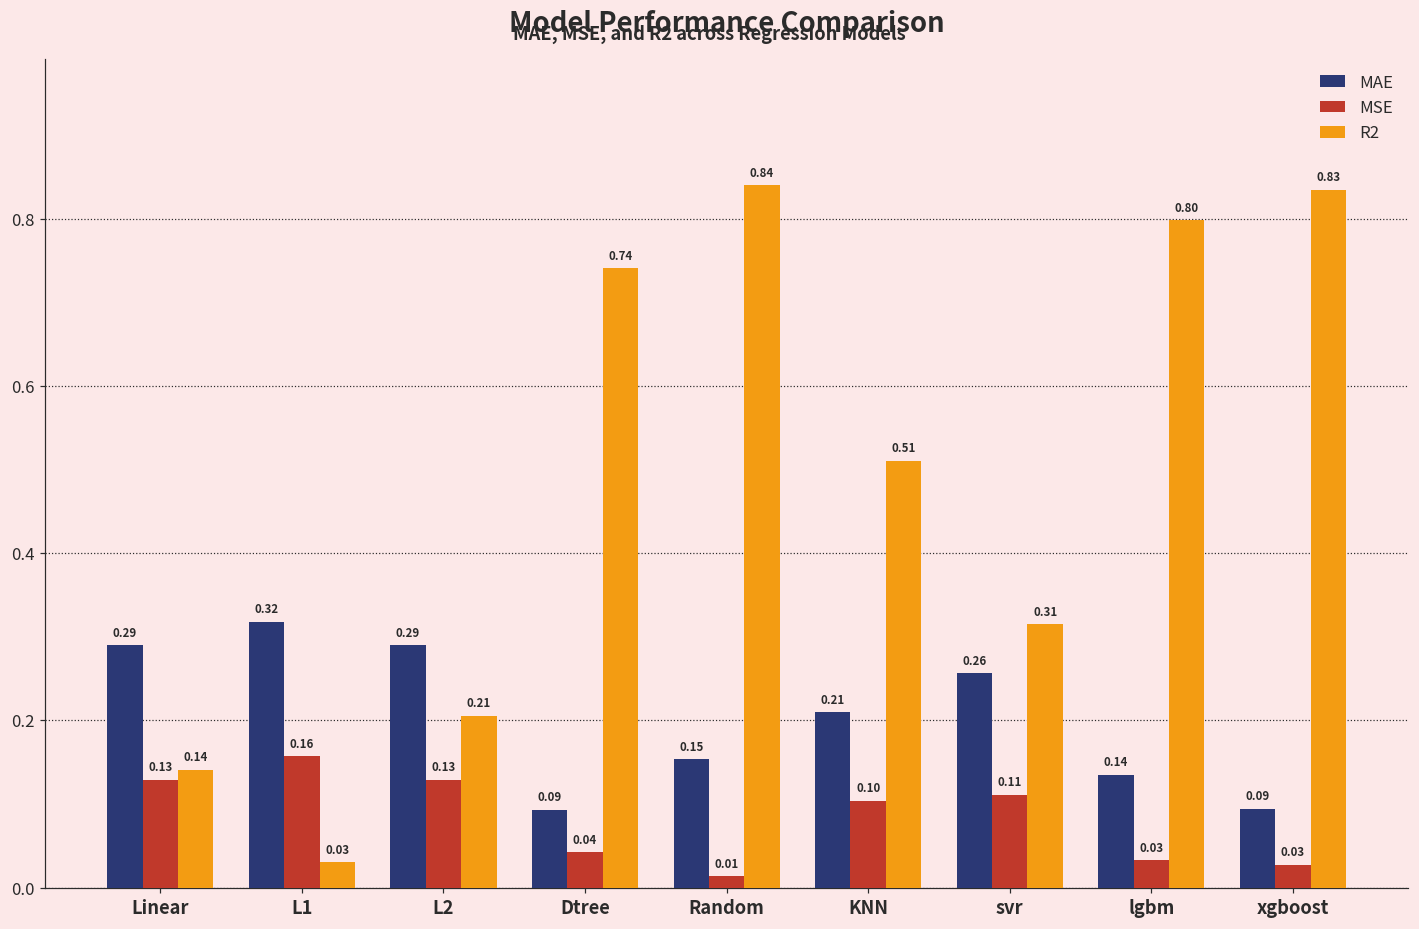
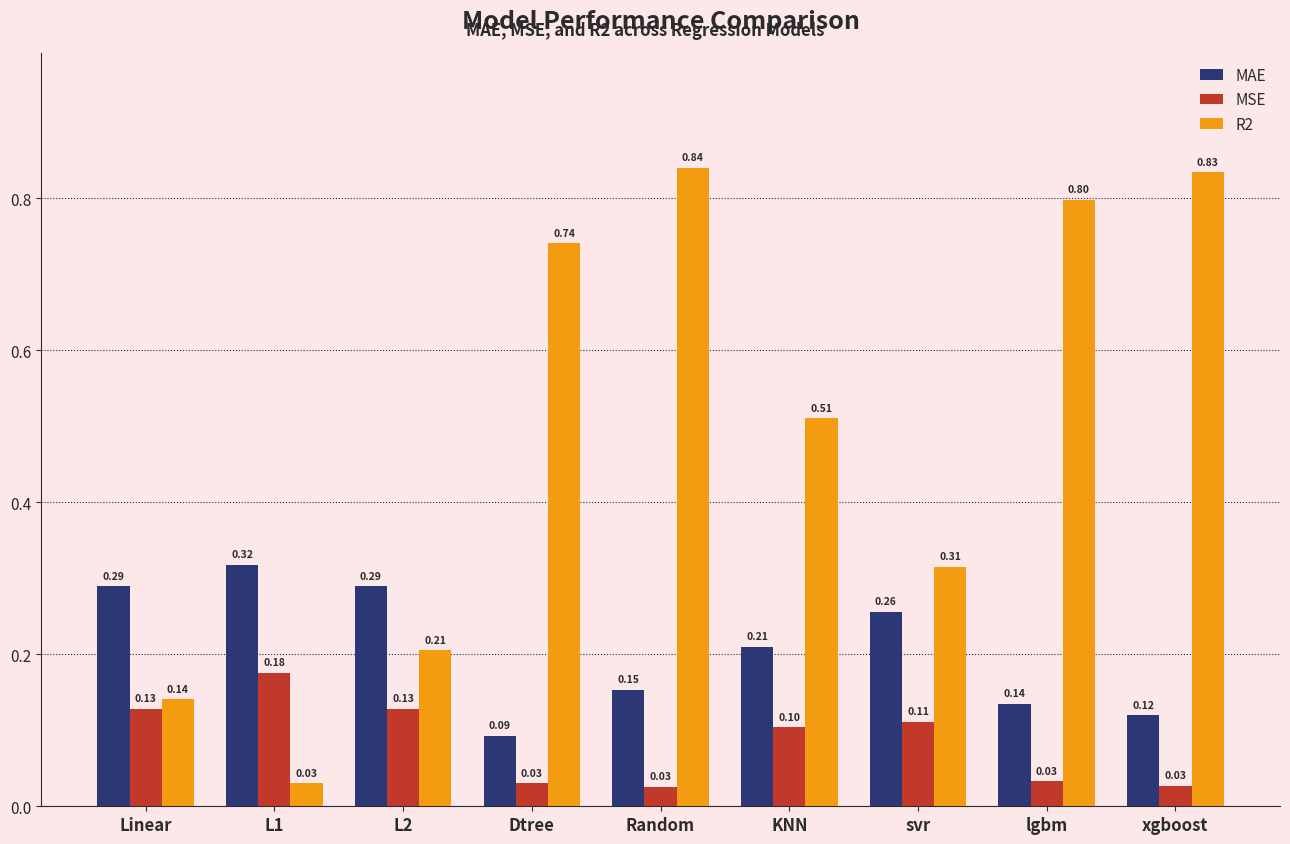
MSE, L1: 0.16 -> 0.18
MSE, Dtree: 0.04 -> 0.03
MSE, Random: 0.01 -> 0.03
MAE, xgboost: 0.09 -> 0.12
